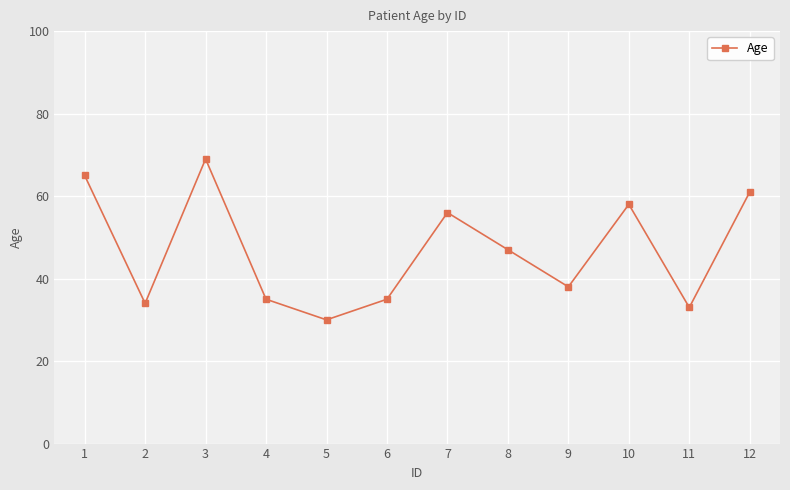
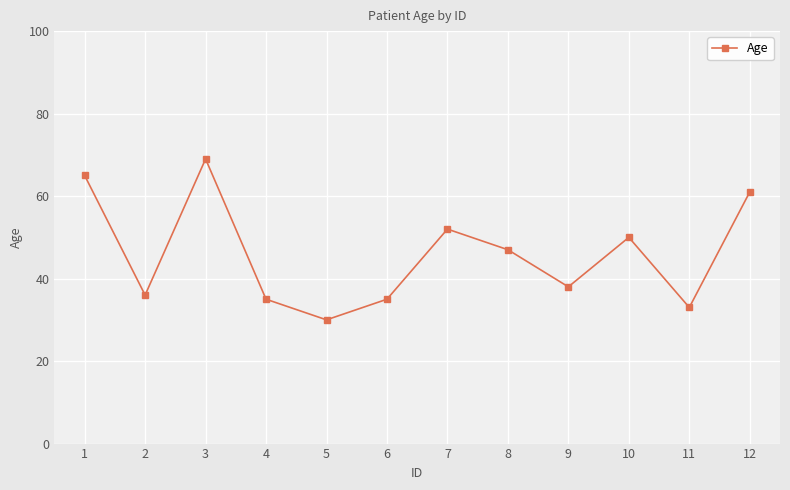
2: 34 -> 36
7: 56 -> 52
10: 58 -> 50
